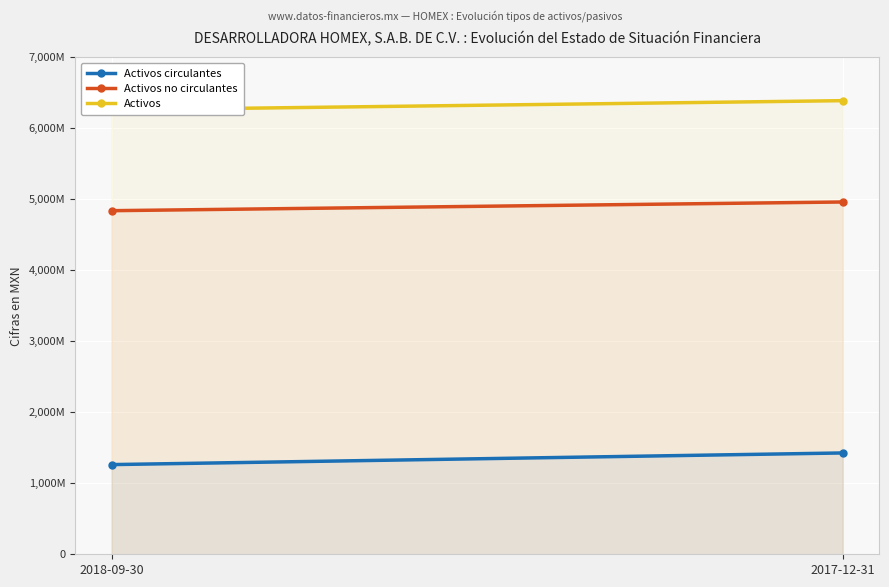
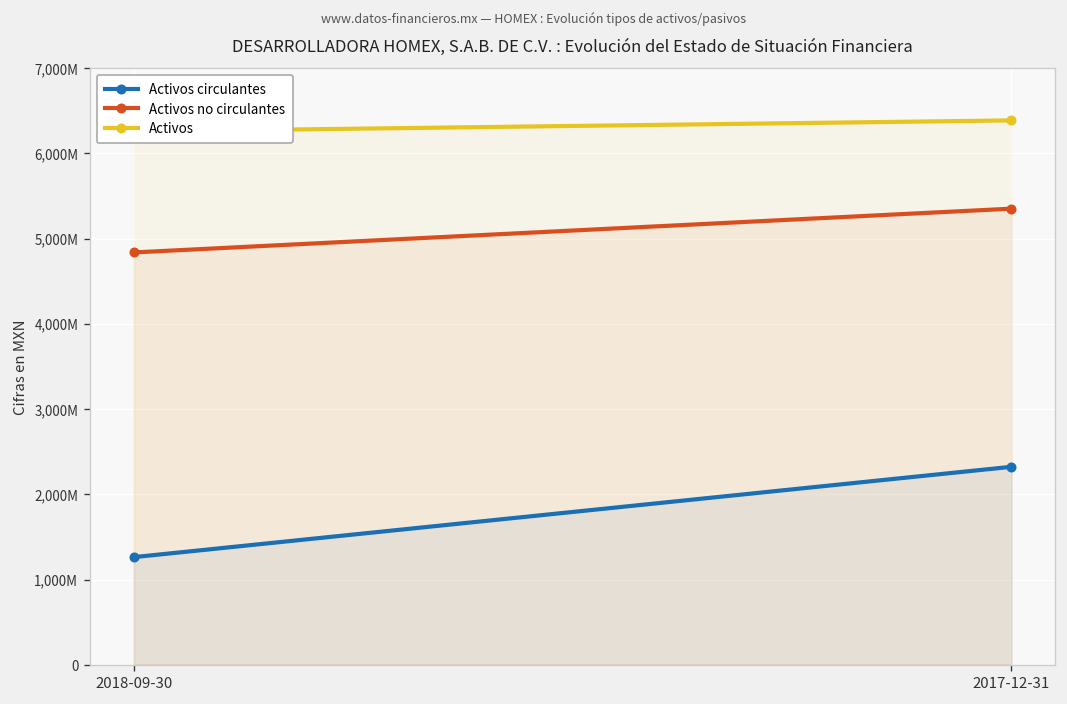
Activos circulantes, 2017-12-31: 1,400,000,000 -> 2,300,000,000
Activos no circulantes, 2017-12-31: 5,000,000,000 -> 5,400,000,000
